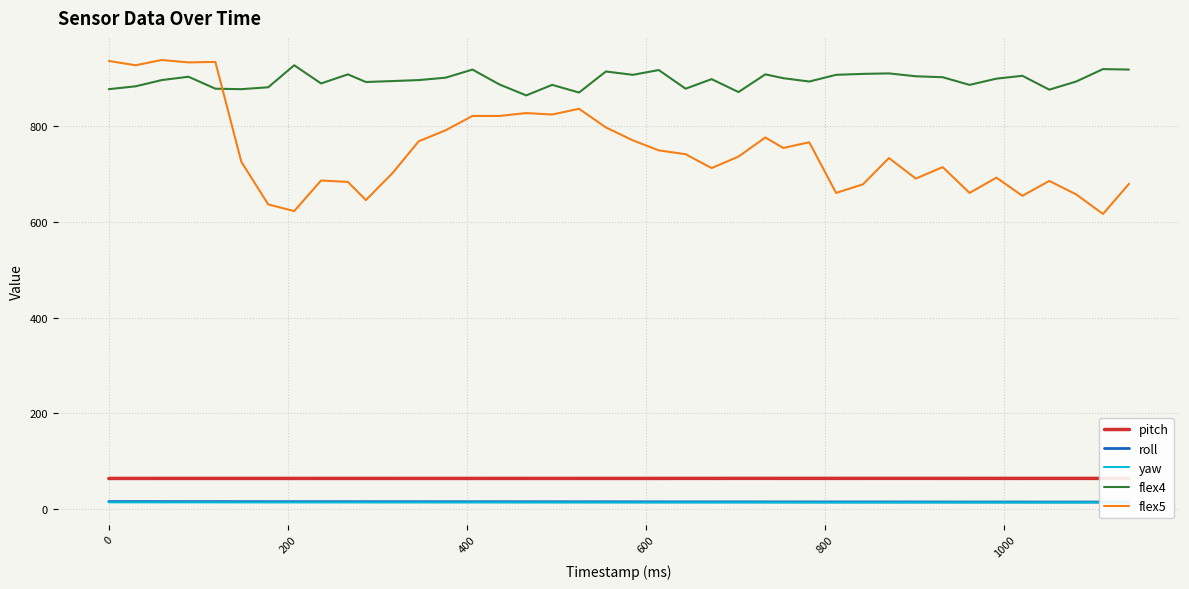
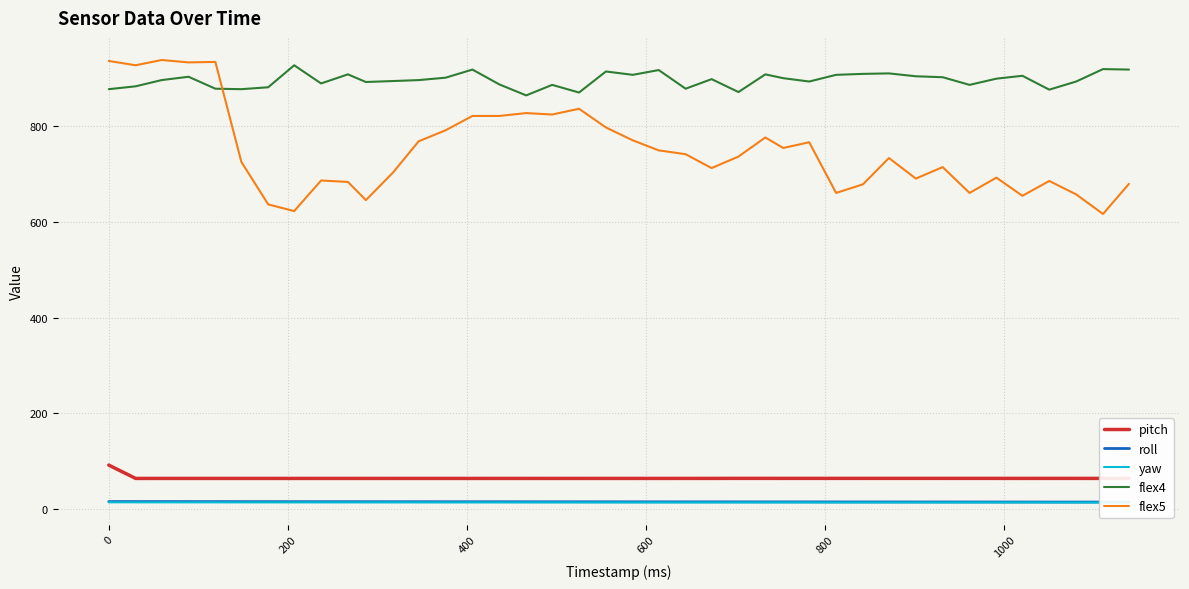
pitch, 0: 60 -> 90
